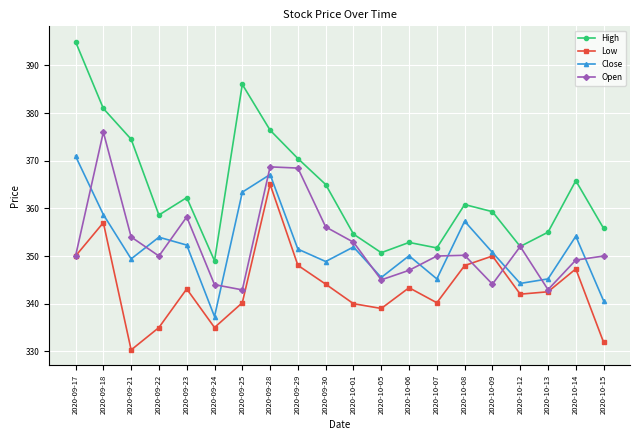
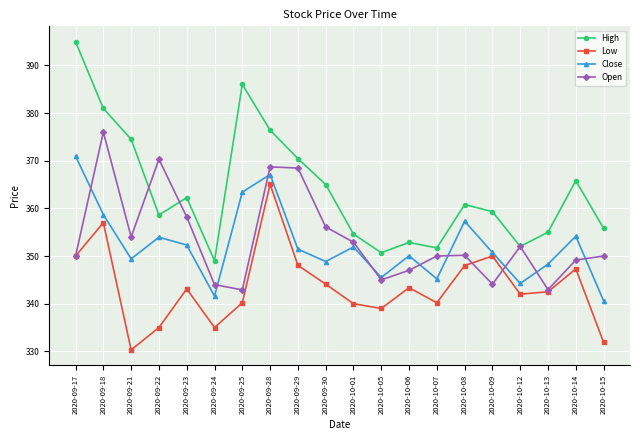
Open, 2020-09-22: 350 -> 370
Close, 2020-09-24: 337 -> 342
Close, 2020-10-13: 345 -> 348
